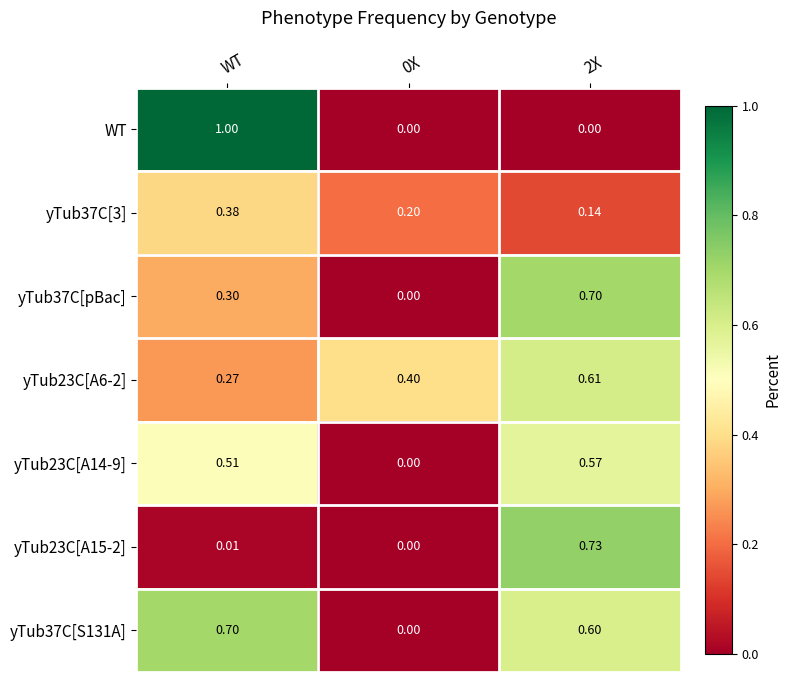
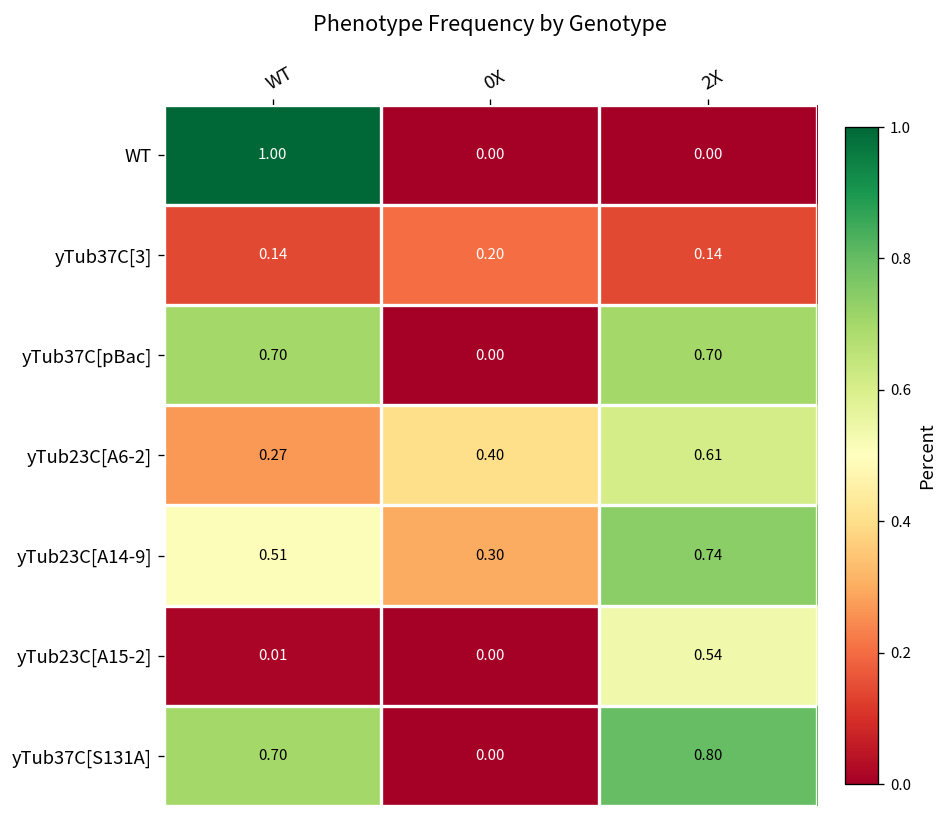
yTub37C[3], WT: 0.38 -> 0.14
yTub37C[pBac], WT: 0.30 -> 0.70
yTub23C[A14-9], 0X: 0.00 -> 0.30
yTub23C[A14-9], 2X: 0.57 -> 0.74
yTub23C[A15-2], 2X: 0.73 -> 0.54
yTub37C[S131A], 2X: 0.60 -> 0.80
